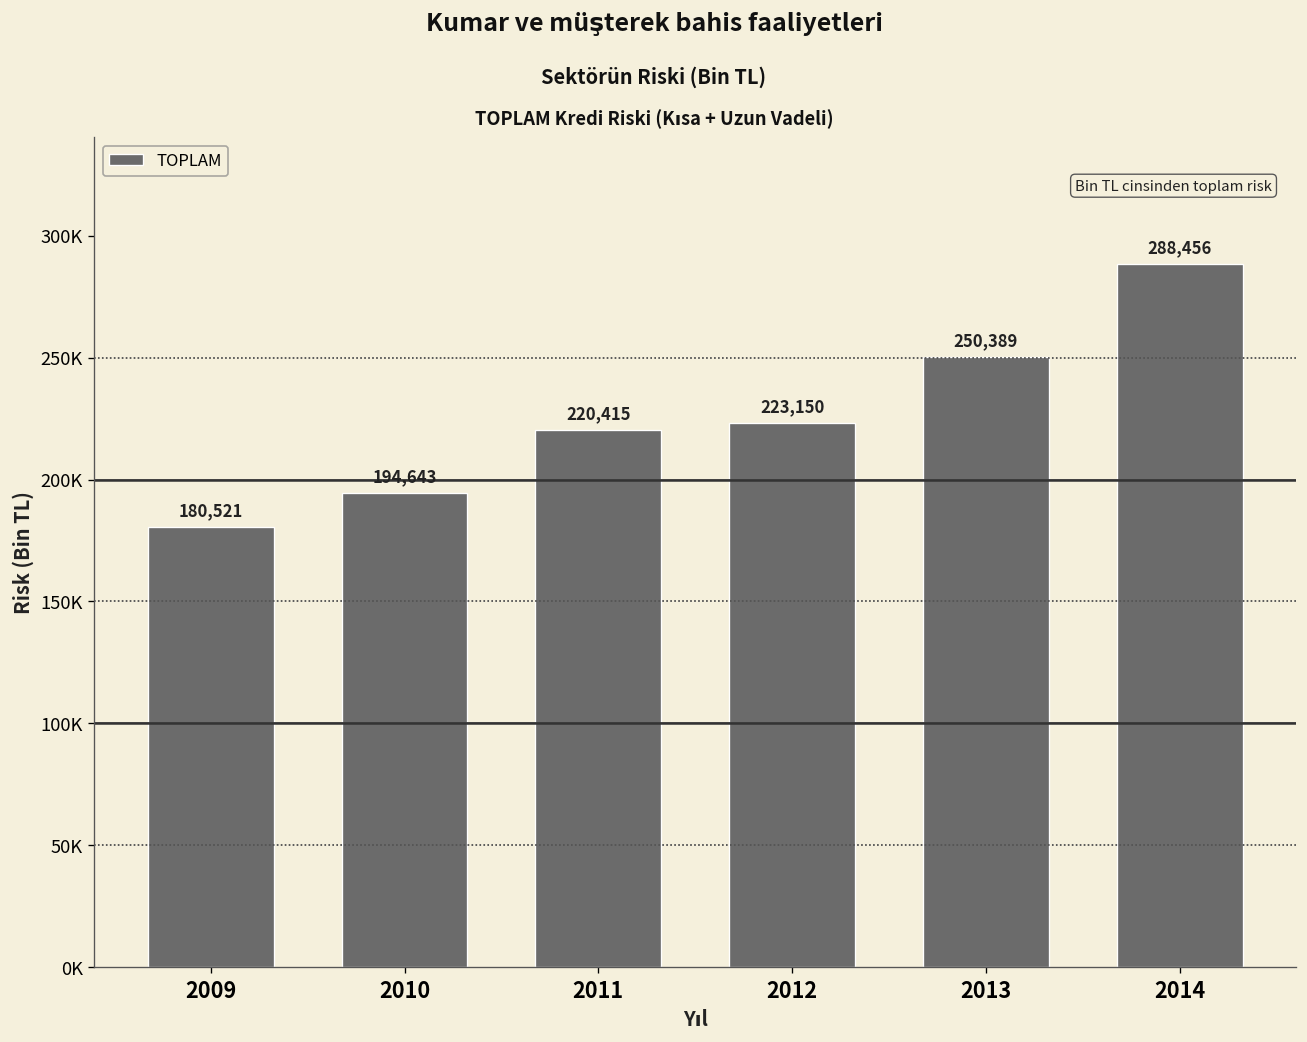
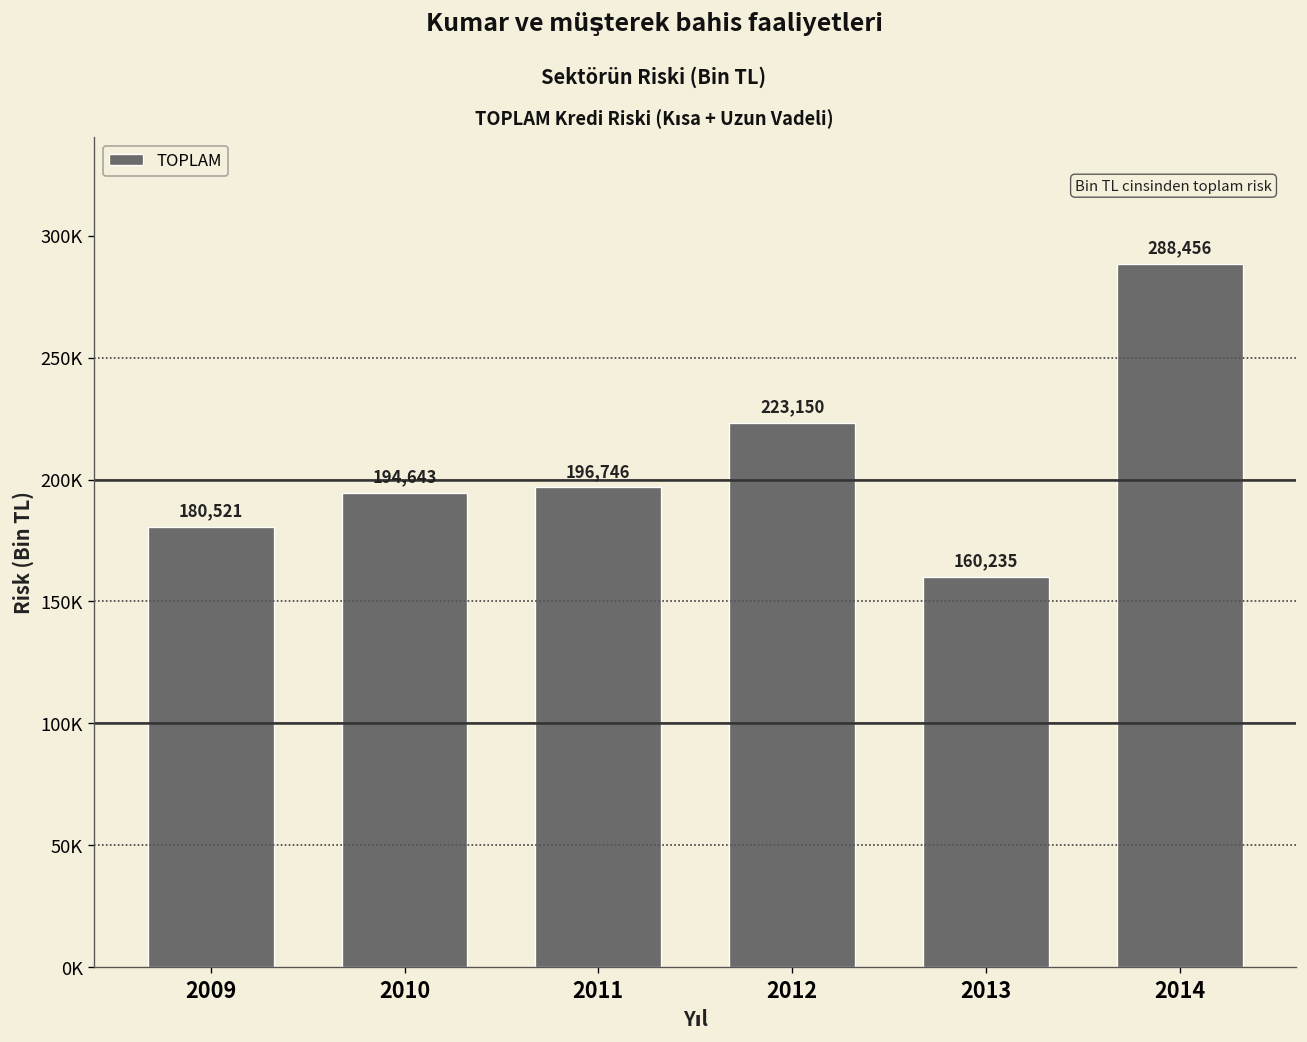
2011: 220,415 -> 196,746
2013: 250,389 -> 160,235
